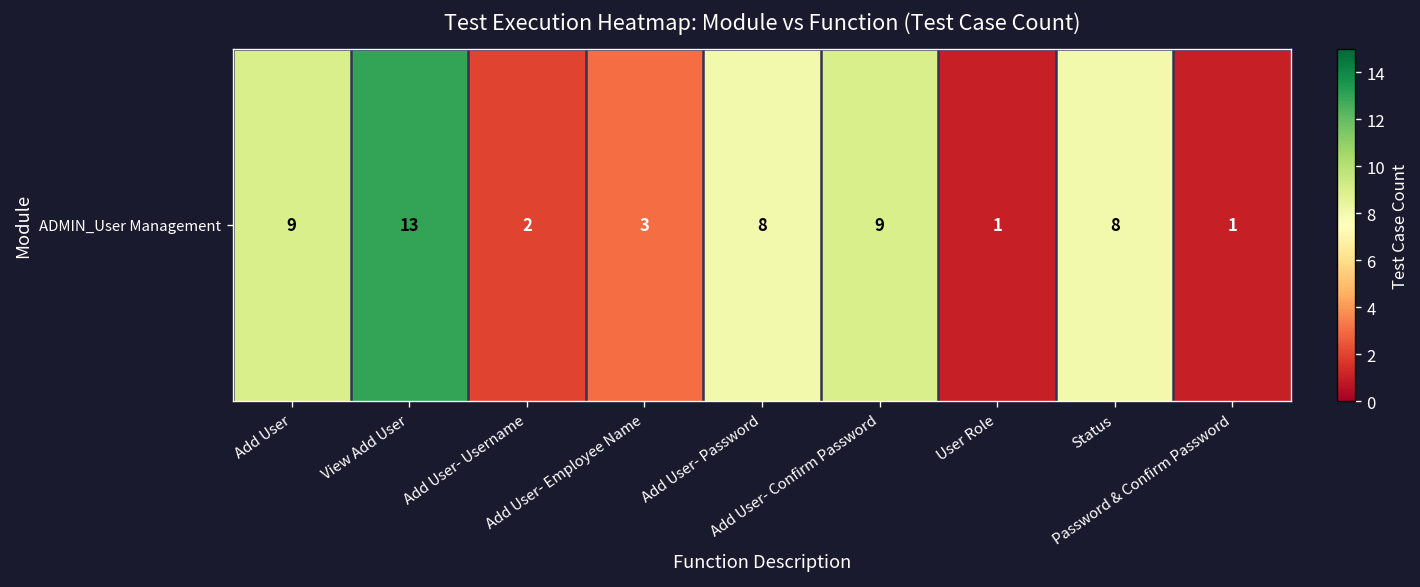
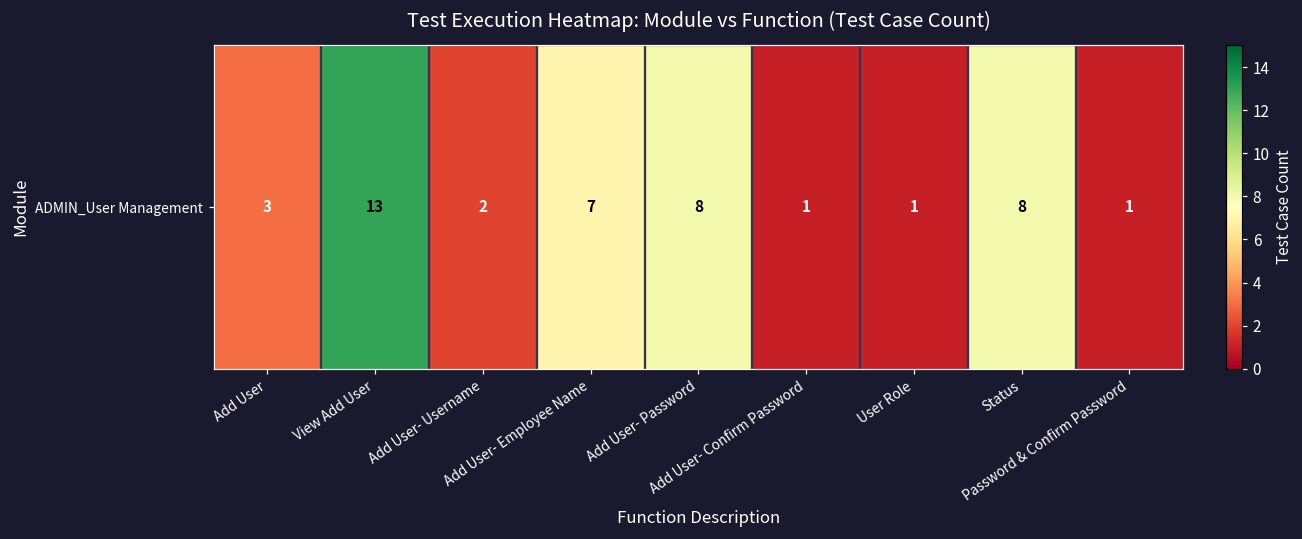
ADMIN_User Management, Add User: 9 -> 3
ADMIN_User Management, Add User- Employee Name: 3 -> 7
ADMIN_User Management, Add User- Confirm Password: 9 -> 1
